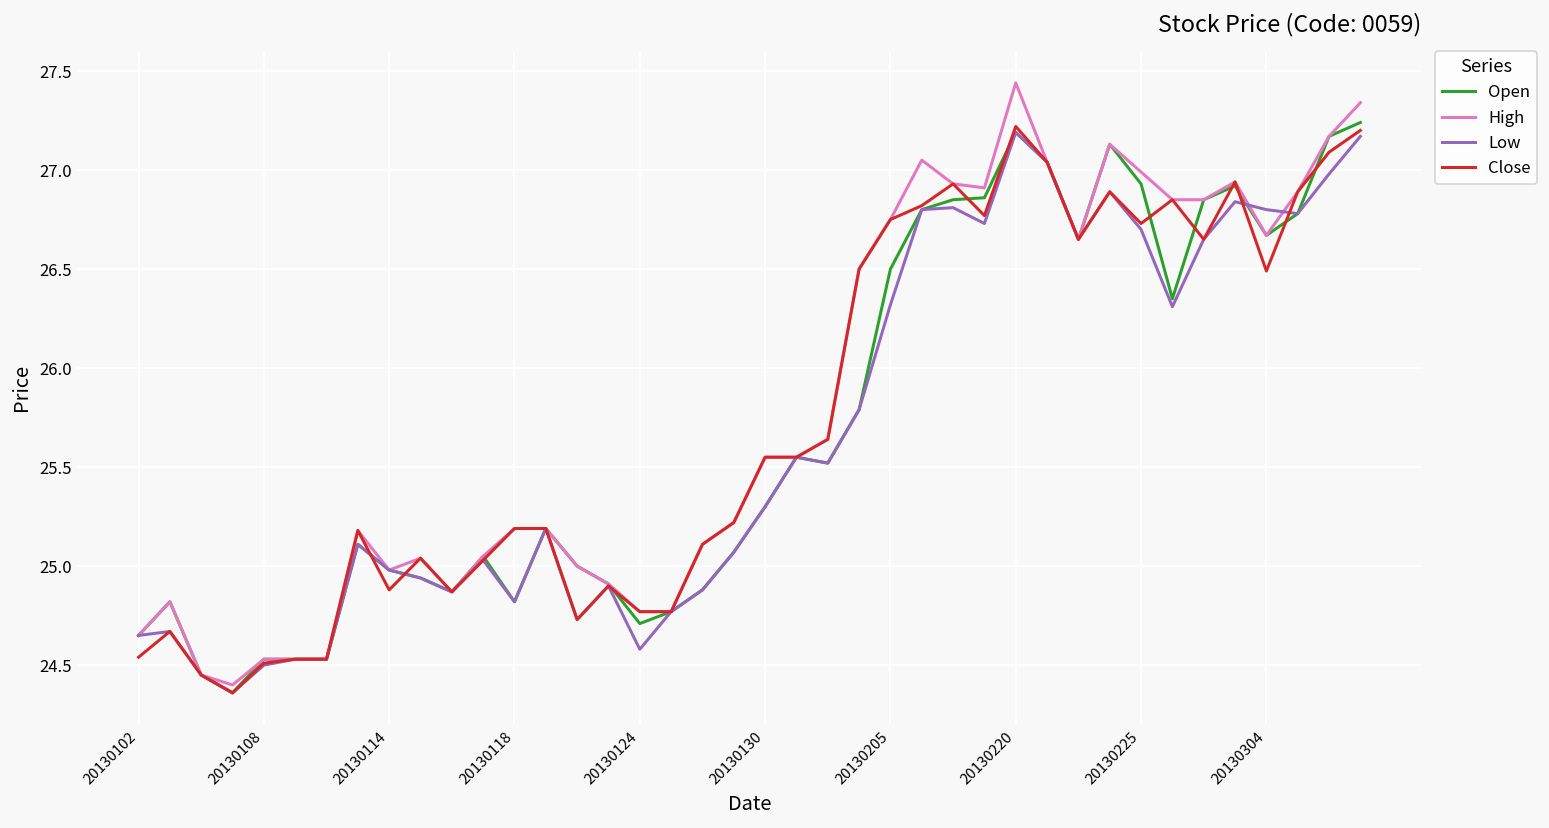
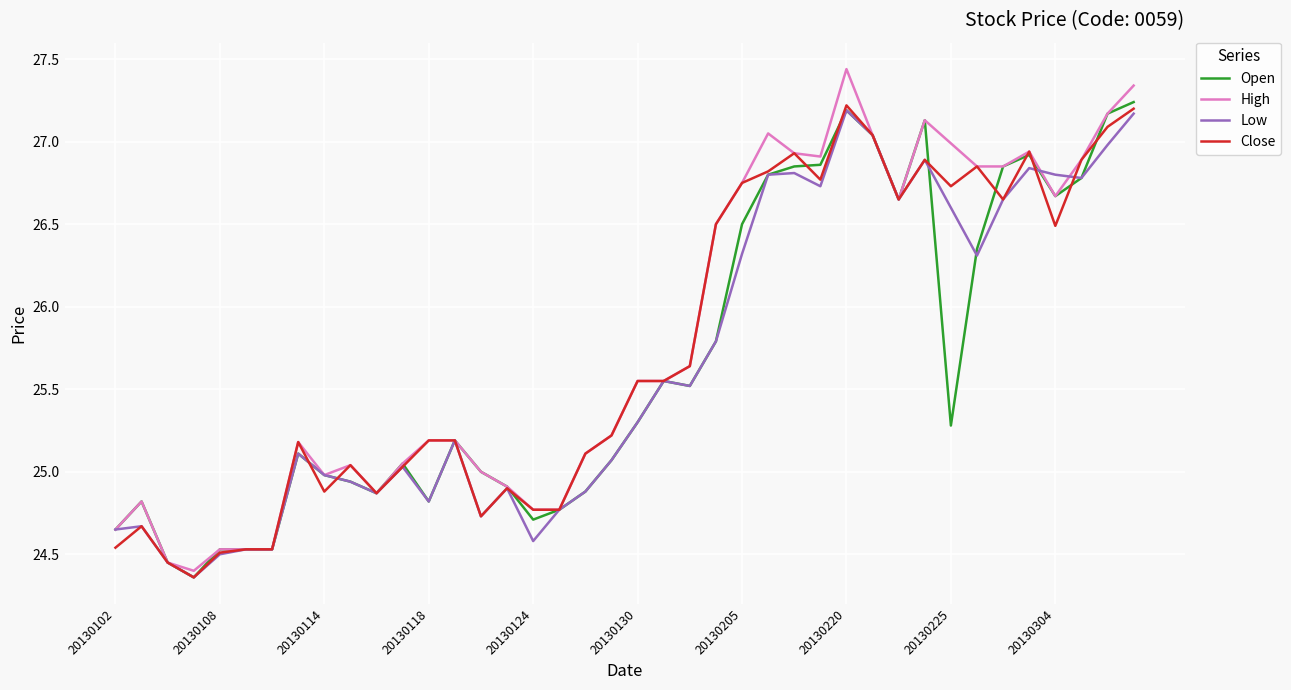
Open, 20130225: 26.93 -> 25.28
Low, 20130225: 26.7 -> 26.6
